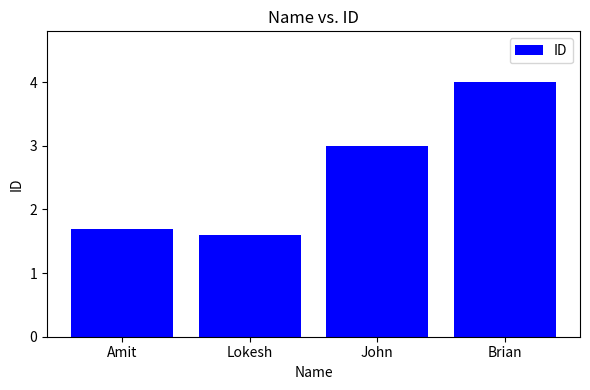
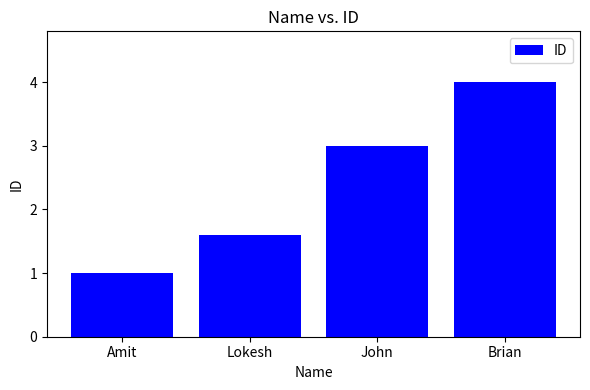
Amit: 1.7 -> 1.0
